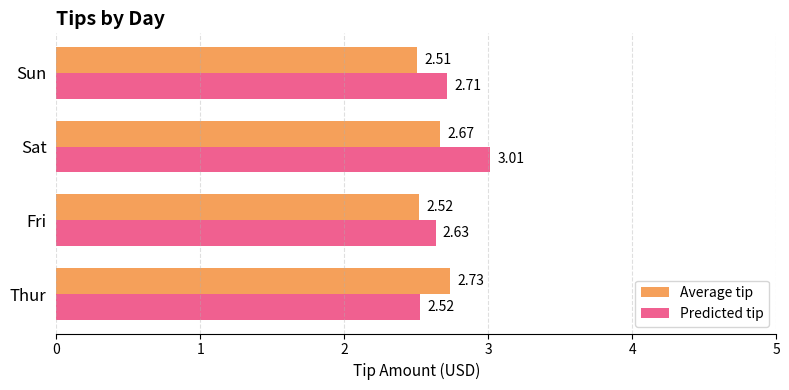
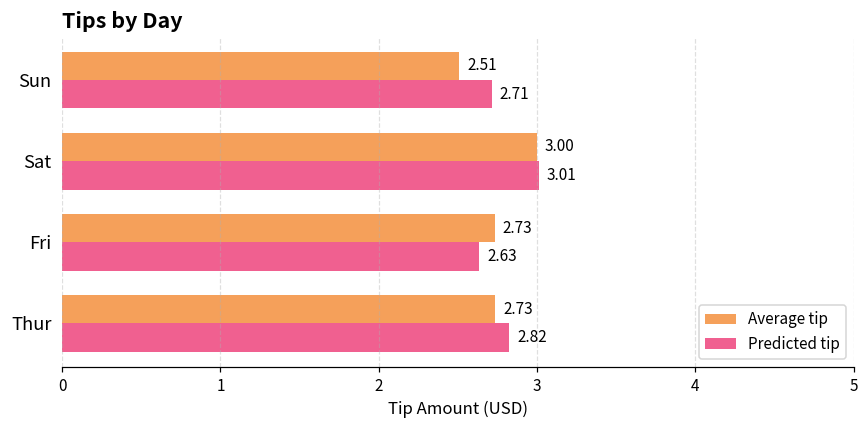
Average tip, Sat: 2.67 -> 3.00
Average tip, Fri: 2.52 -> 2.73
Predicted tip, Thur: 2.52 -> 2.82
